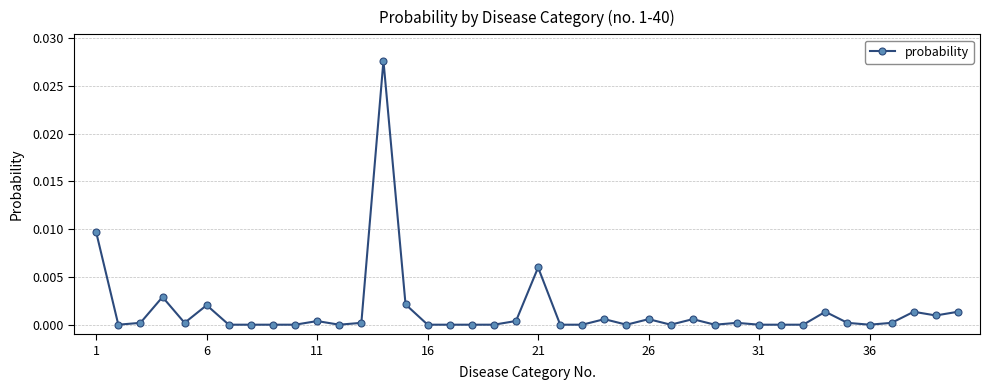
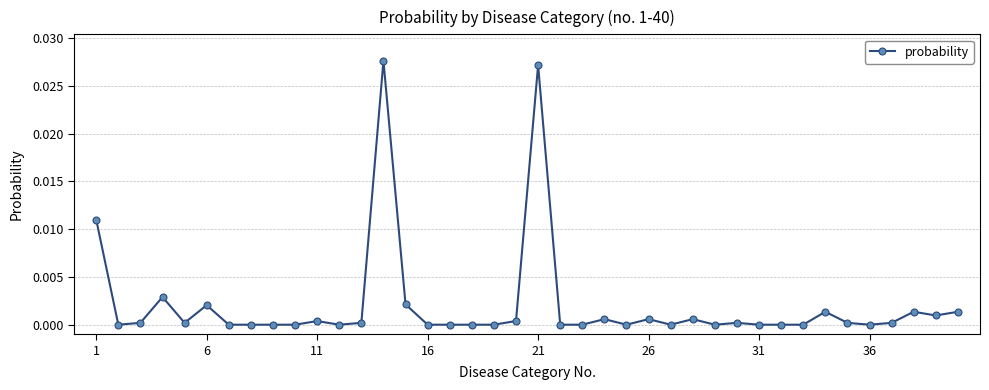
1: 0.010 -> 0.011
21: 0.006 -> 0.027
